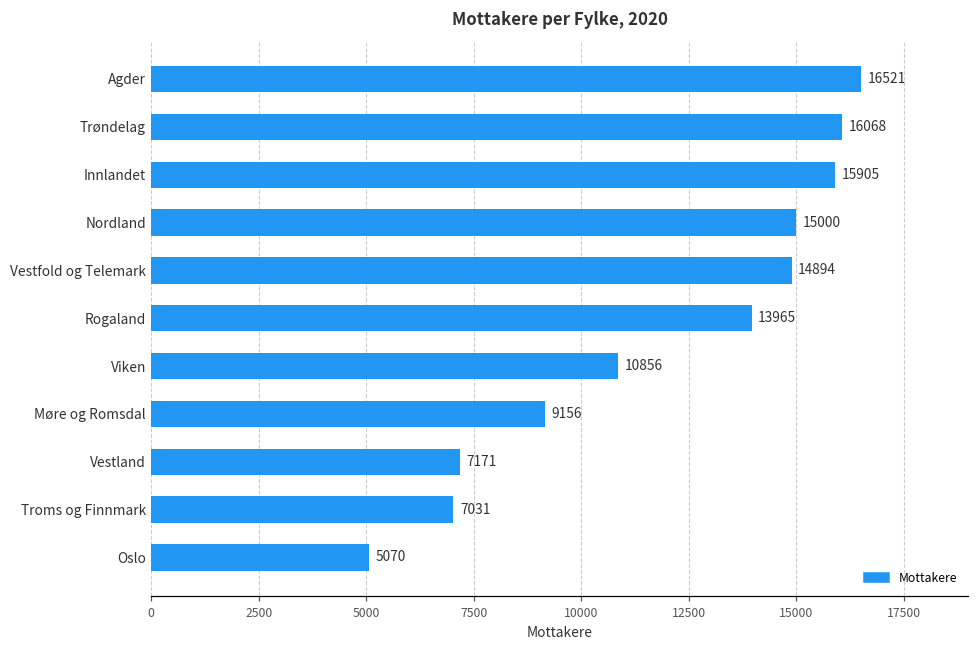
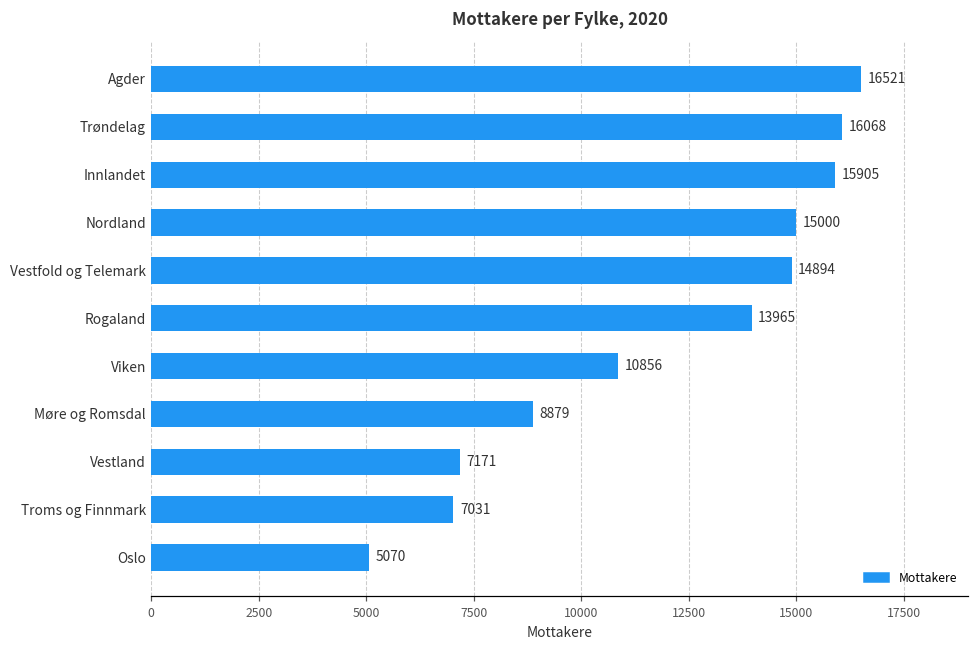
Møre og Romsdal: 9156 -> 8879
